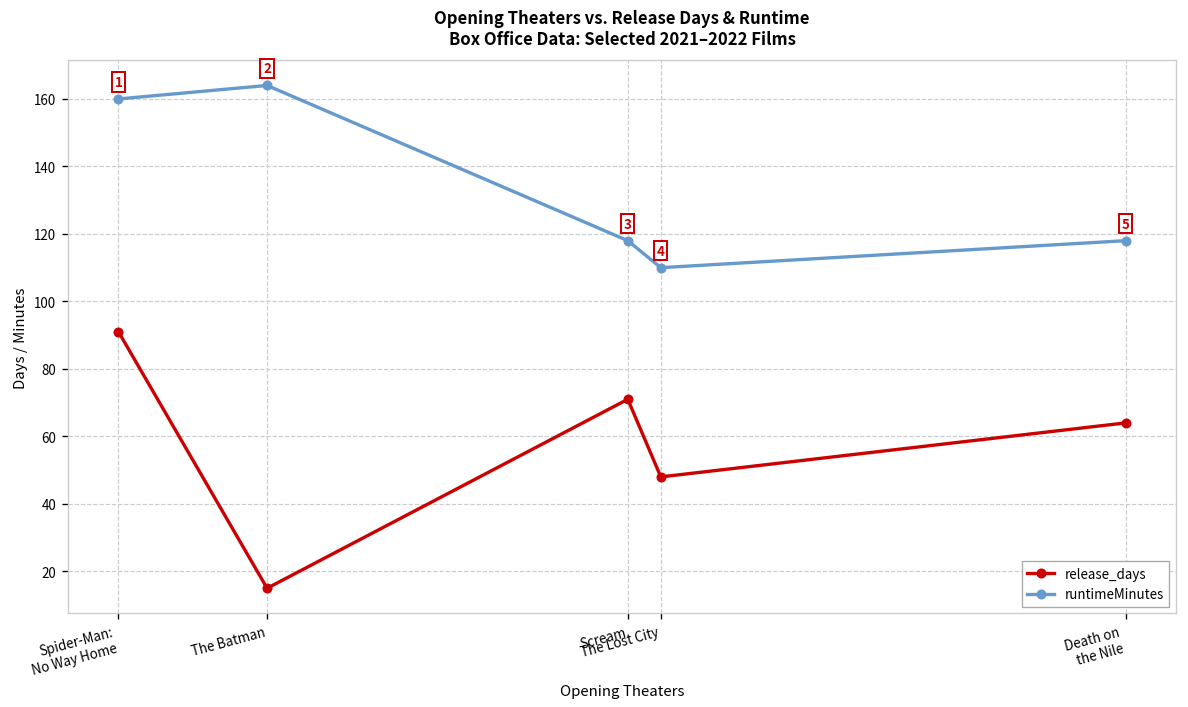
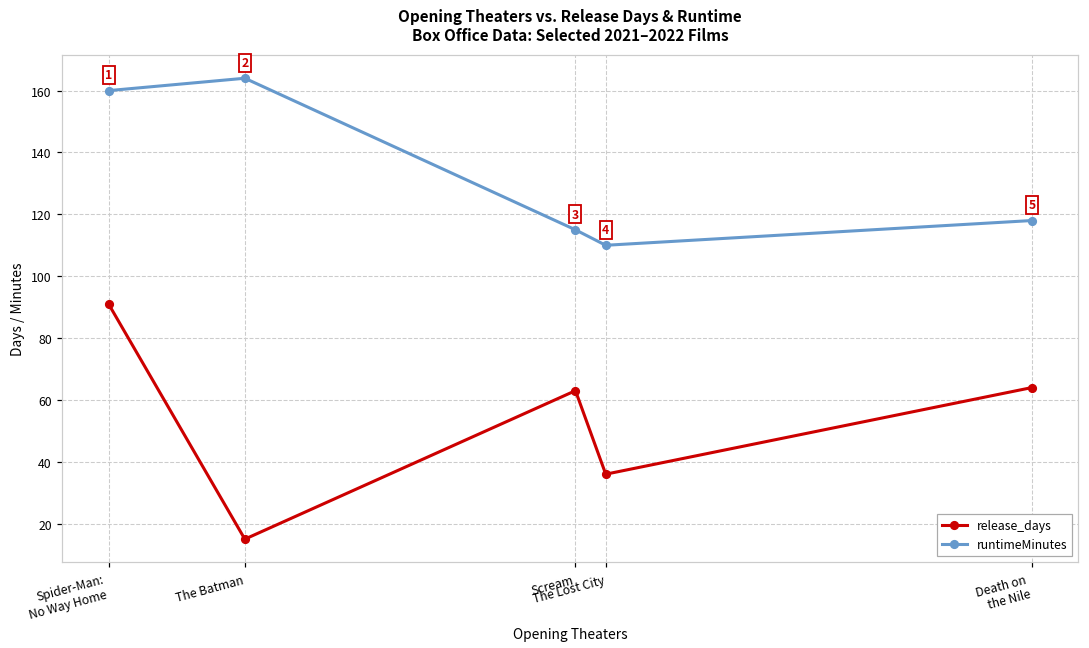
release_days, Scream: 71 -> 63
runtimeMinutes, Scream: 118 -> 115
release_days, The Lost City: 48 -> 36
